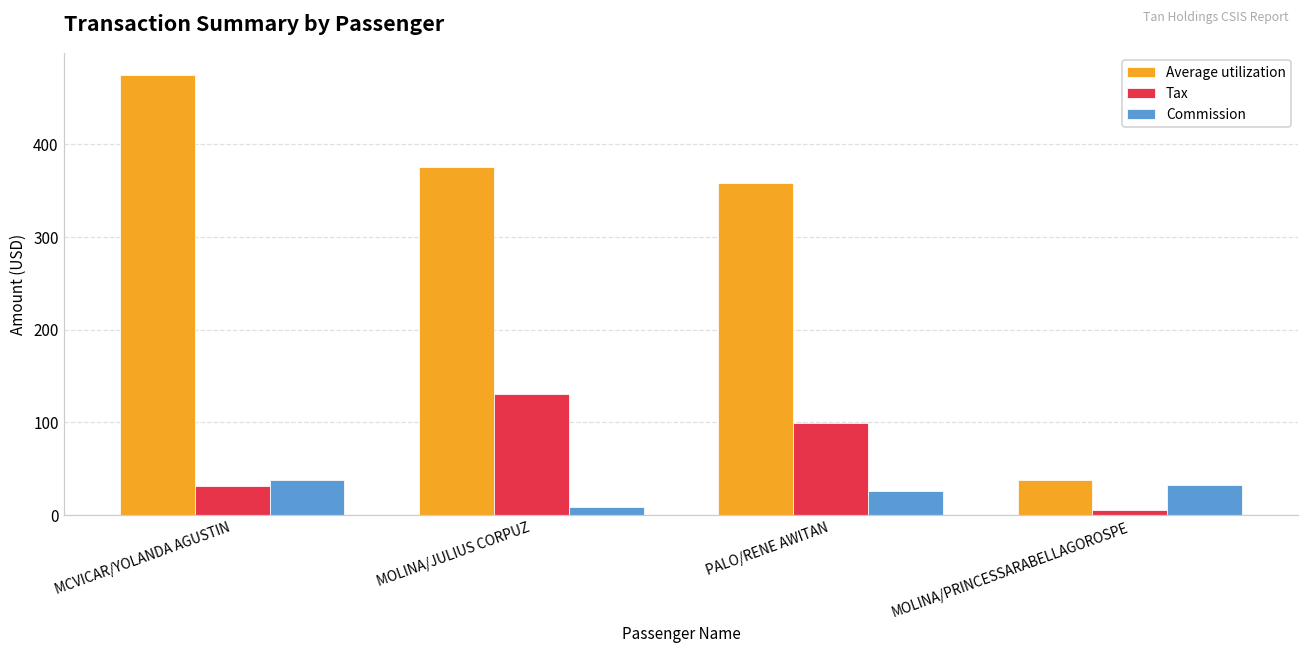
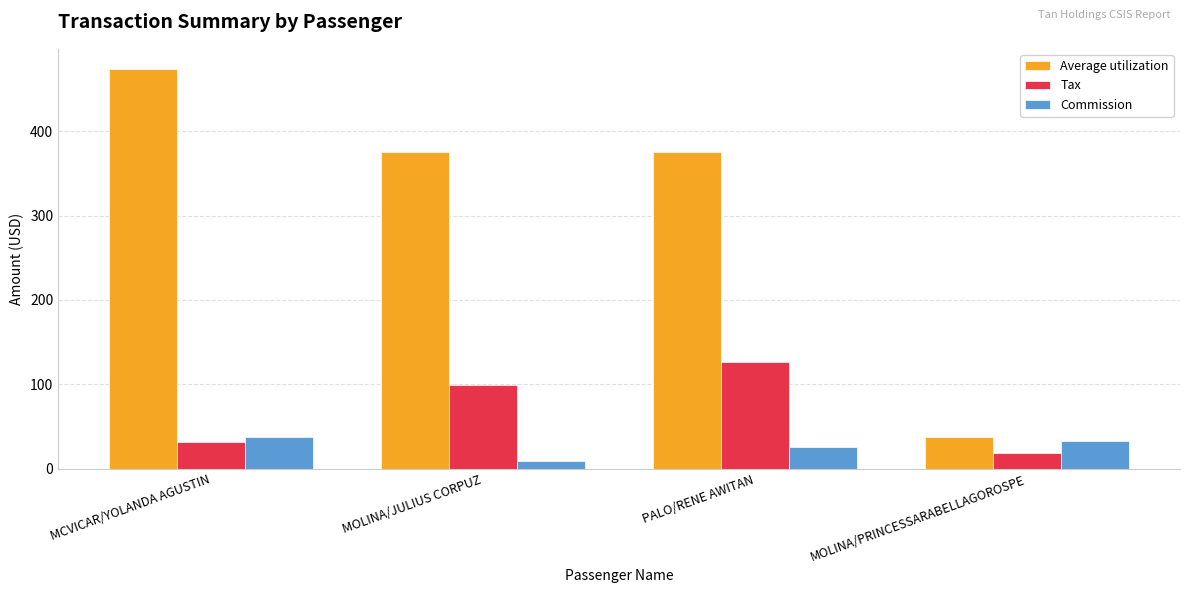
Tax, MOLINA/JULIUS CORPUZ: 130 -> 100
Average utilization, PALO/RENE AWITAN: 360 -> 380
Tax, PALO/RENE AWITAN: 100 -> 130
Tax, MOLINA/PRINCESSARABELLAGOROSPE: 10 -> 20
